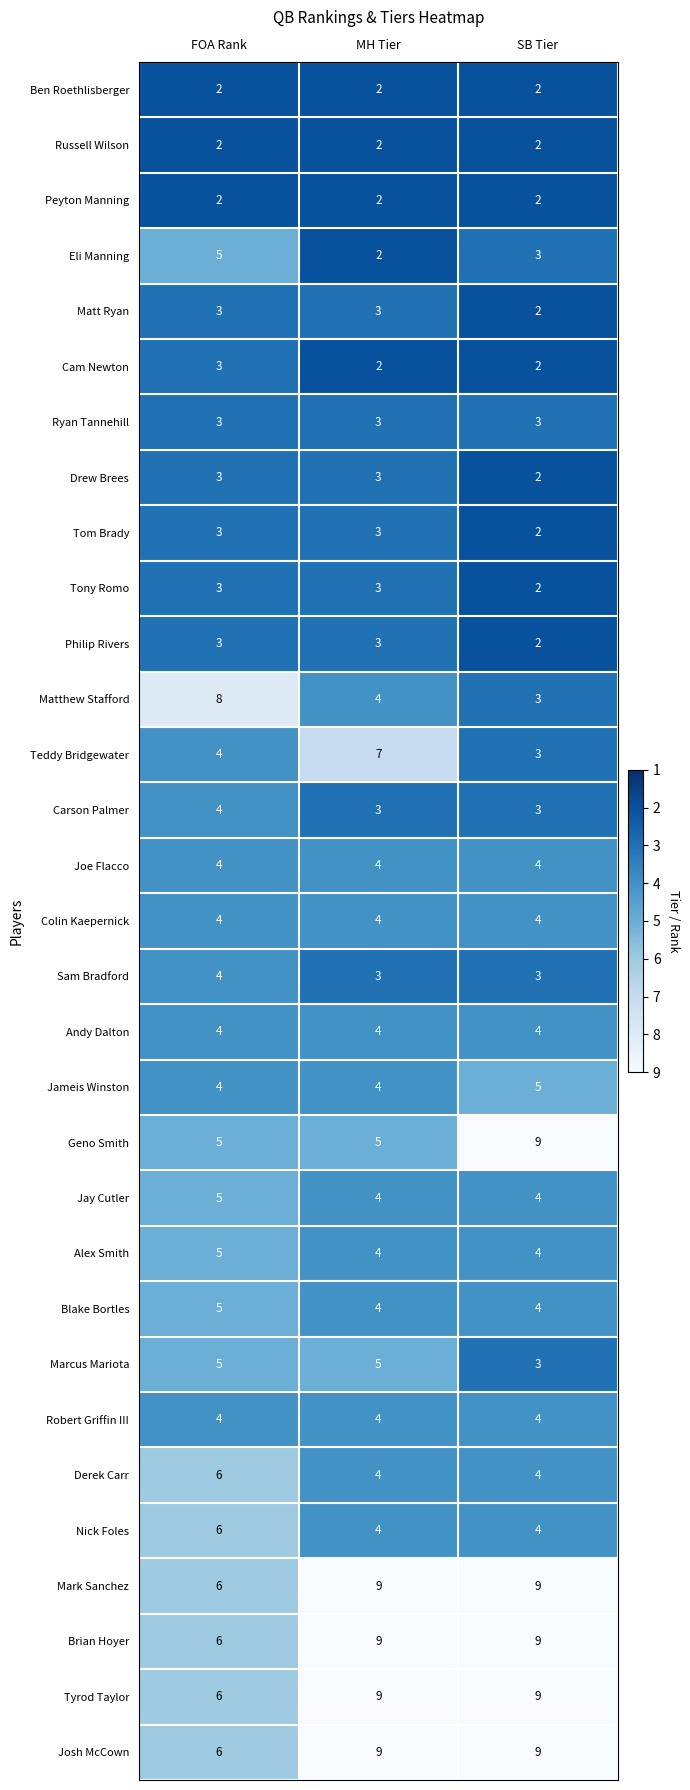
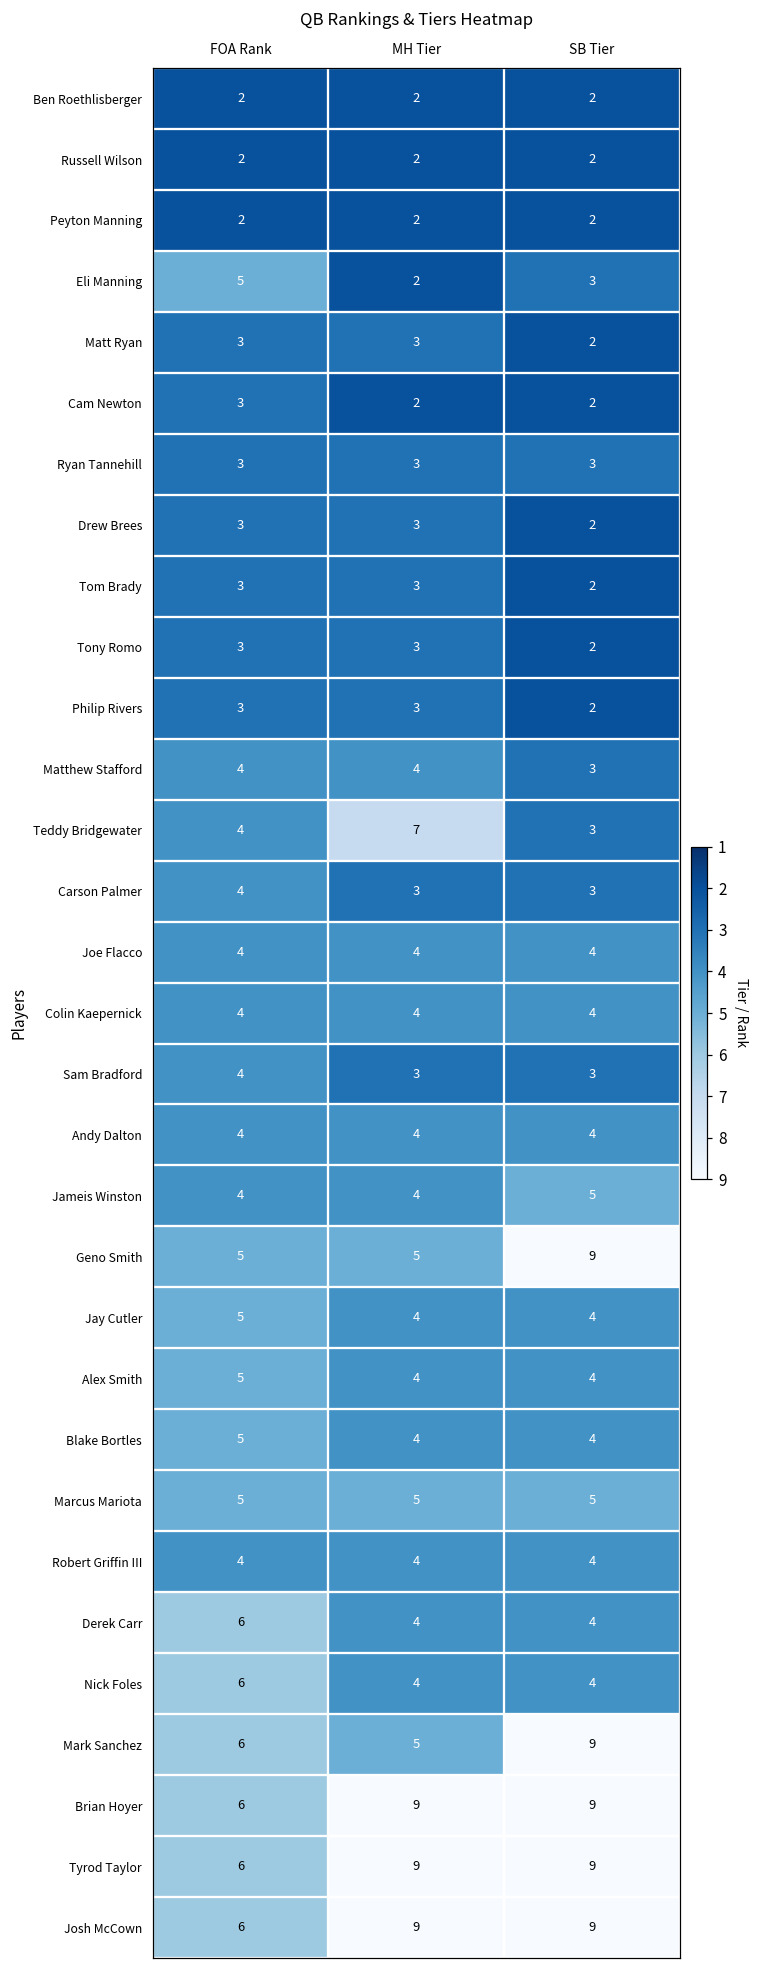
Matthew Stafford, FOA Rank: 8 -> 4
Marcus Mariota, SB Tier: 3 -> 5
Mark Sanchez, MH Tier: 9 -> 5
